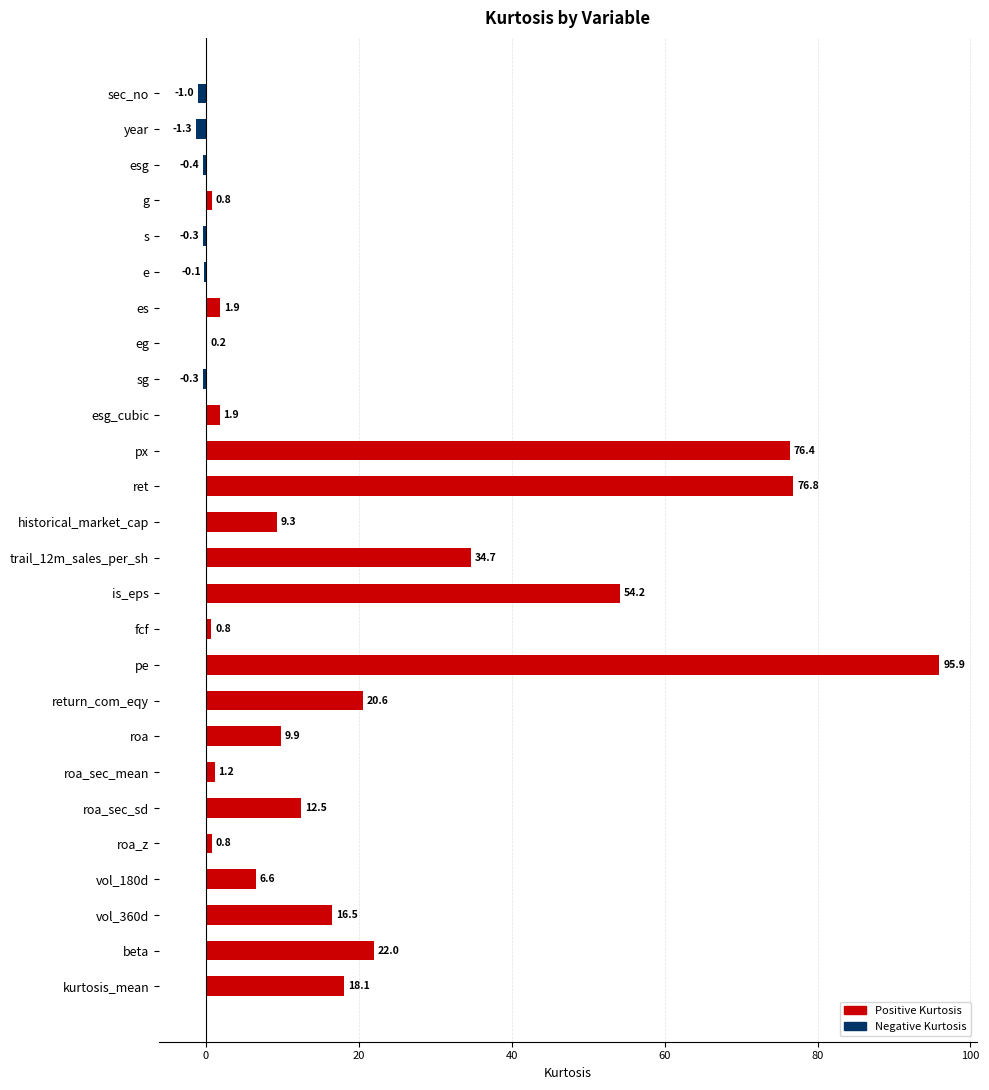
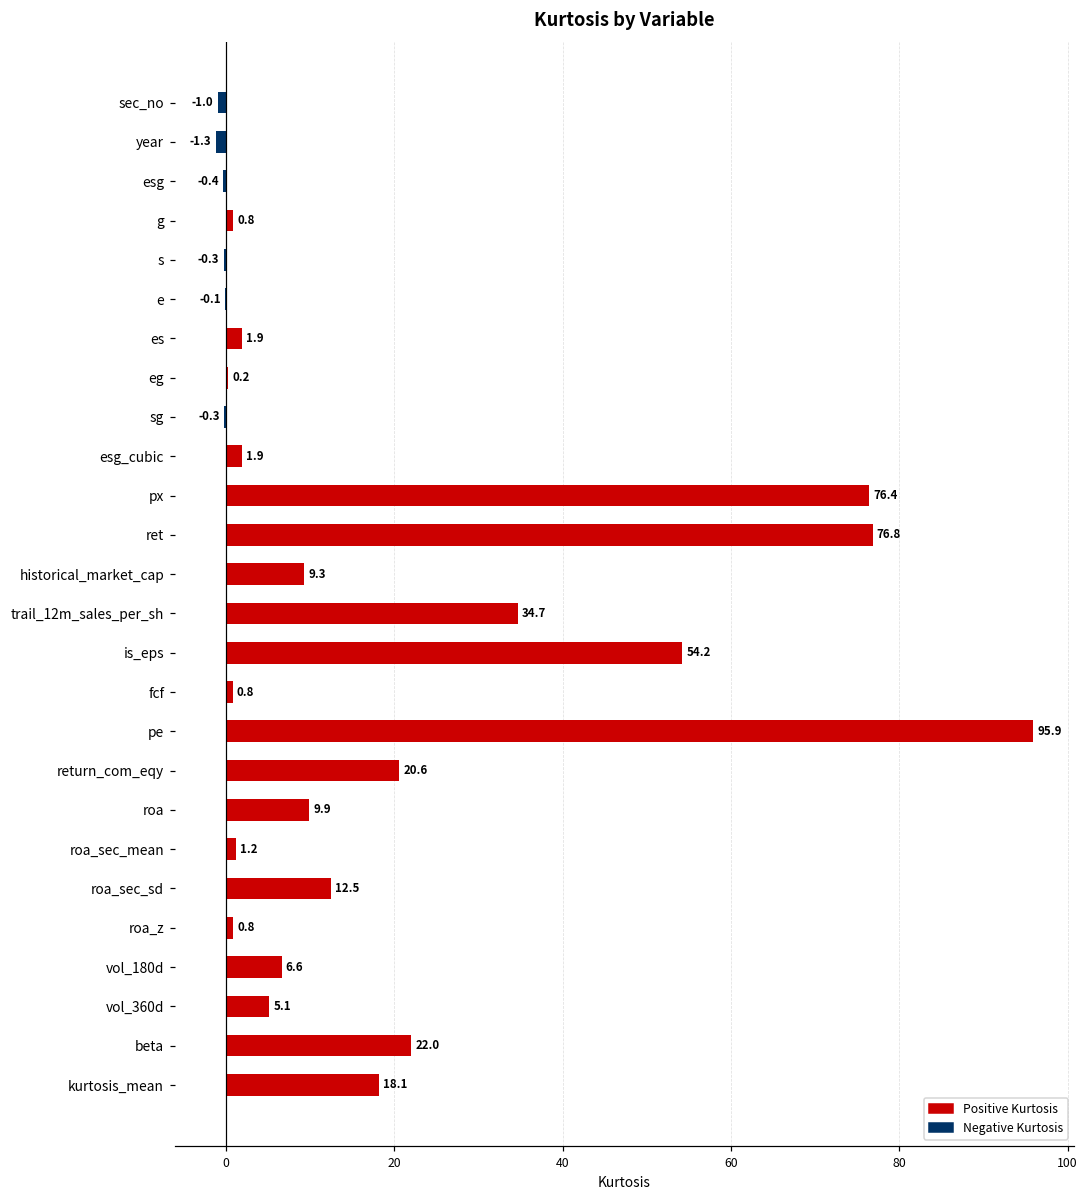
vol_360d: 16.5 -> 5.1
